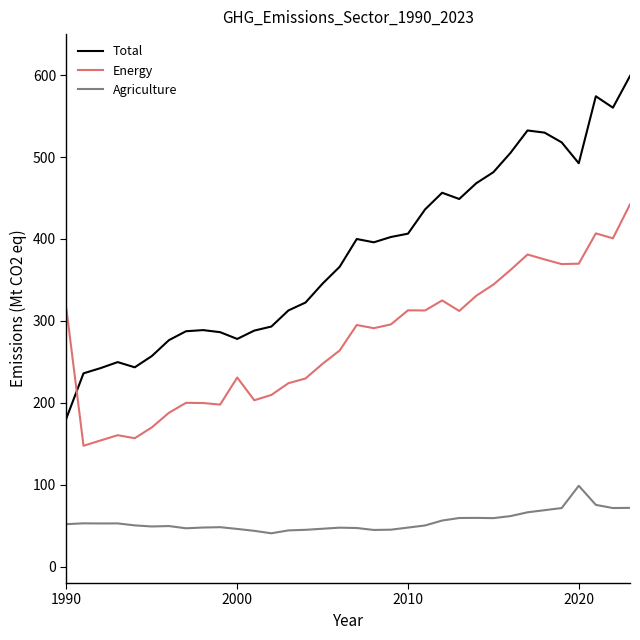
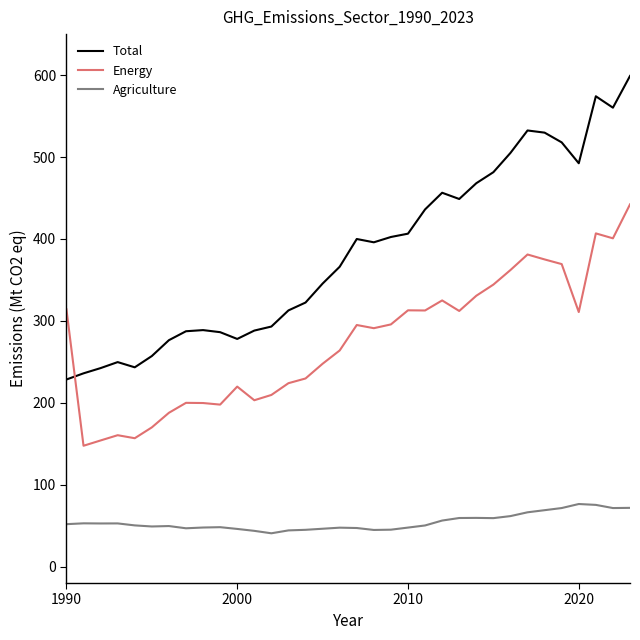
Total, 1990: 180 -> 230
Energy, 2000: 230 -> 220
Energy, 2020: 370 -> 310
Agriculture, 2020: 100 -> 80
